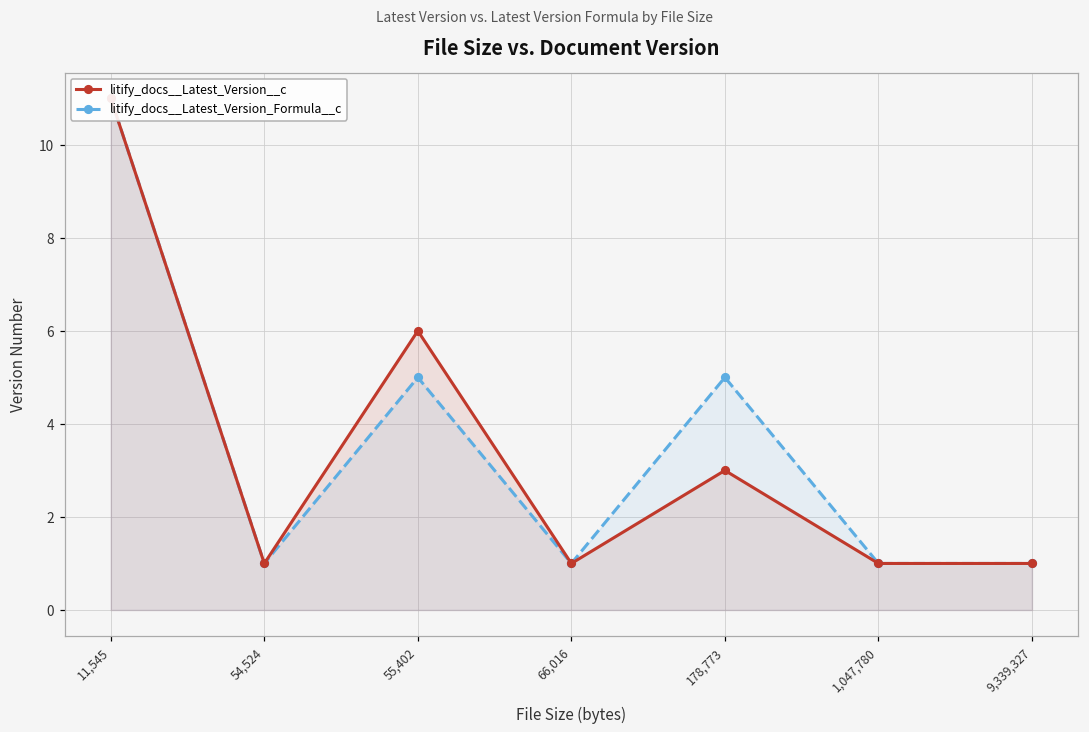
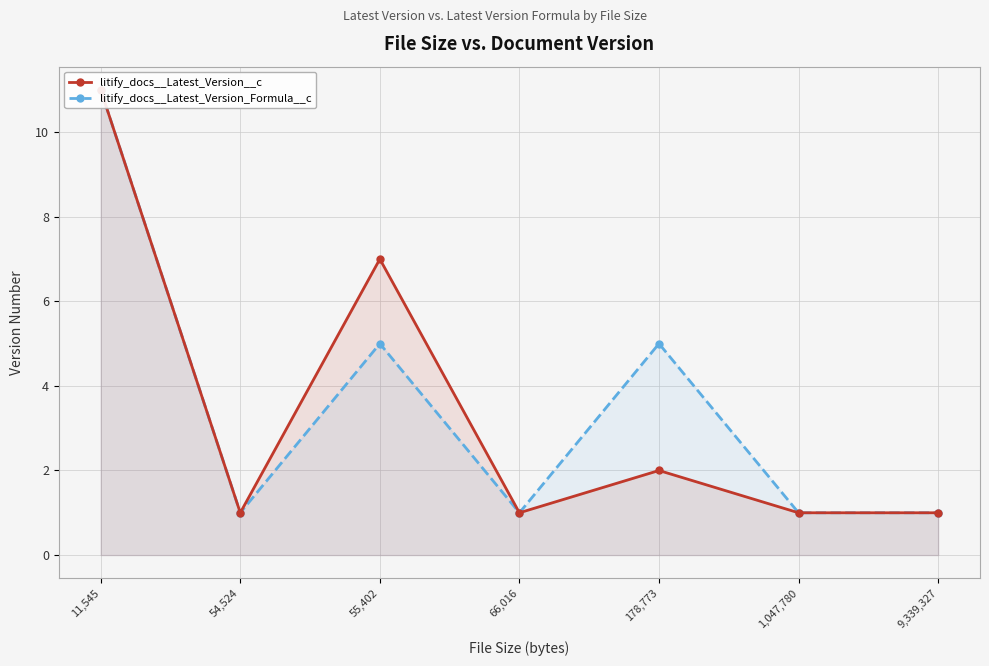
litify_docs__Latest_Version__c, 55,402: 6 -> 7
litify_docs__Latest_Version__c, 178,773: 3 -> 2
